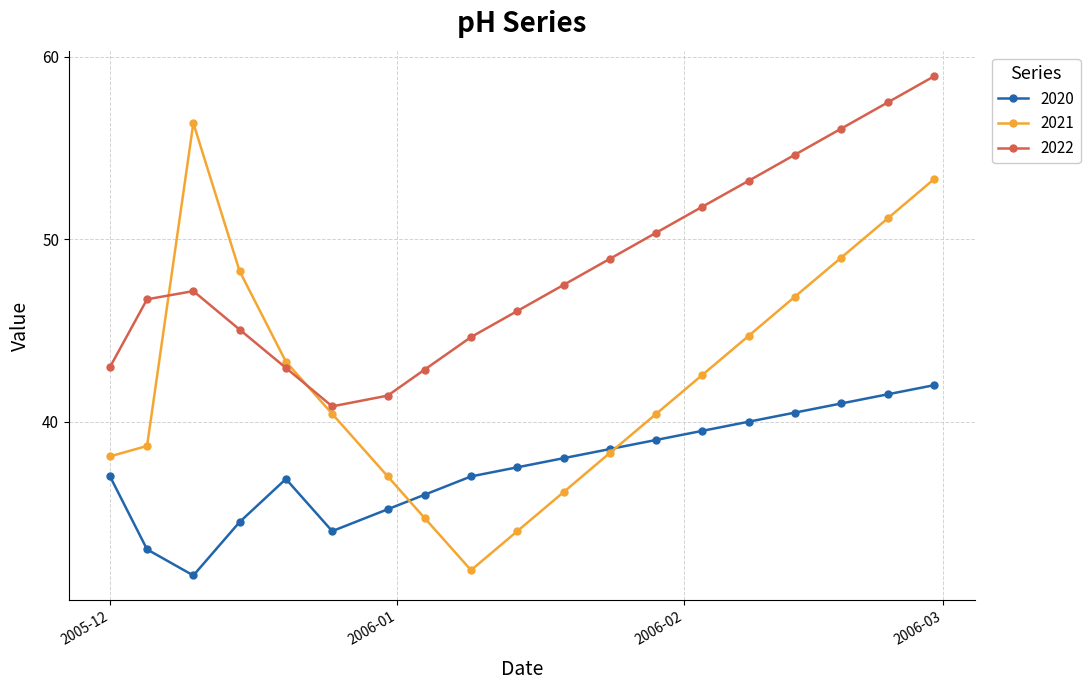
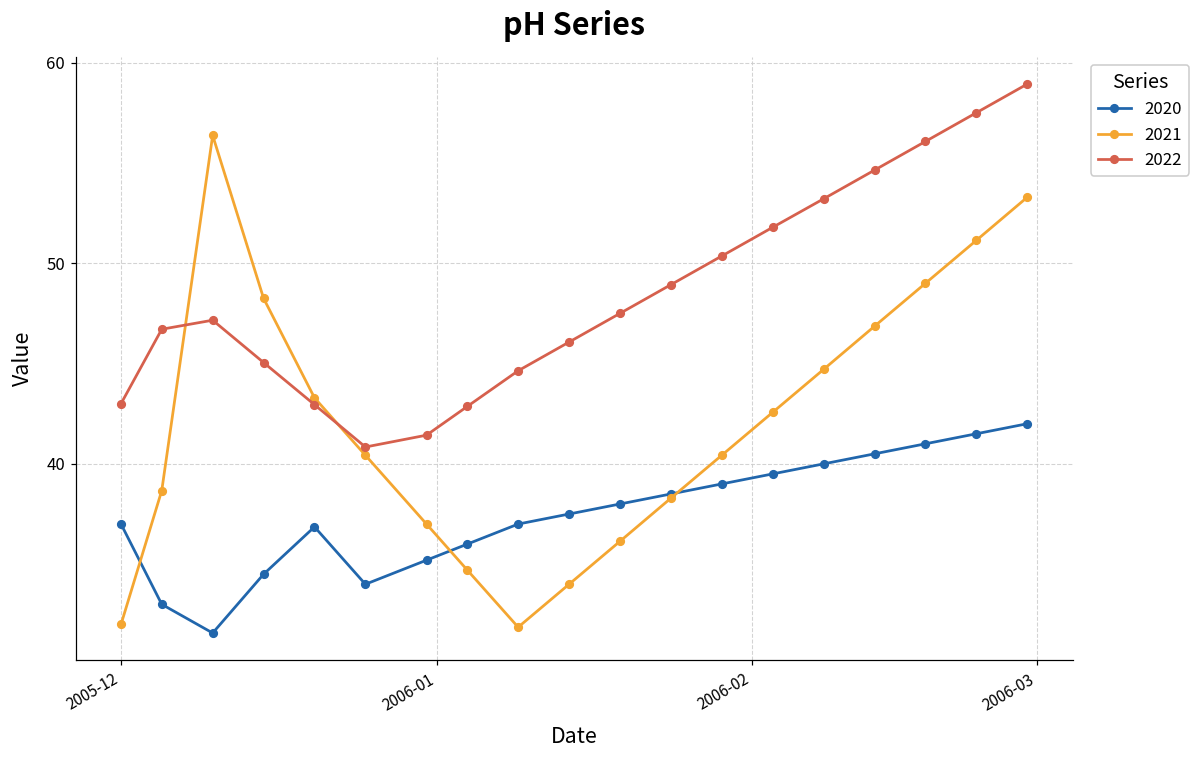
2021, 2005-12: 38.1 -> 32.0
